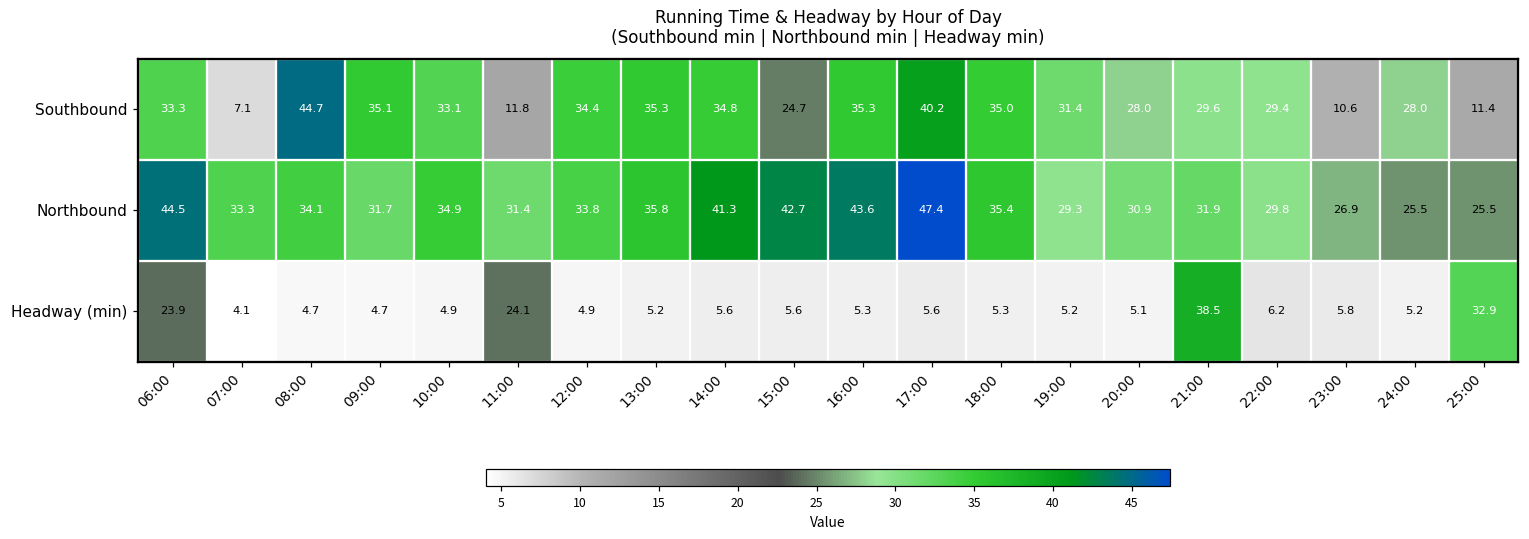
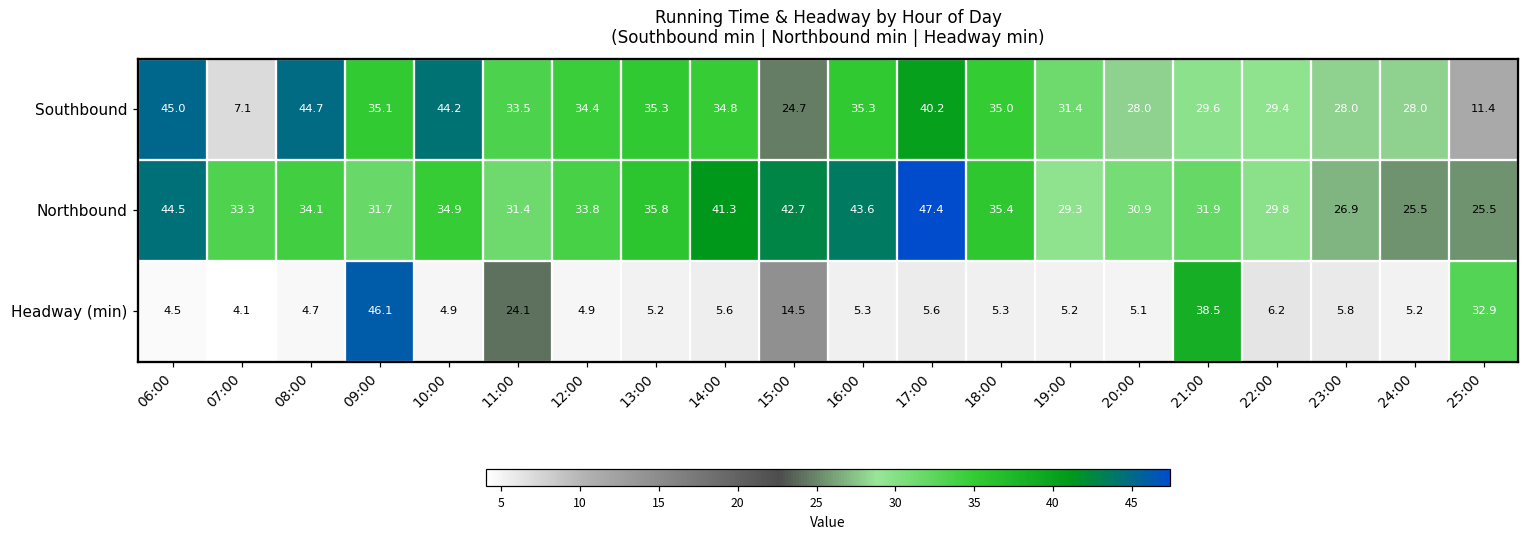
Southbound, 06:00: 33.3 -> 45.0
Southbound, 10:00: 33.1 -> 44.2
Southbound, 11:00: 11.8 -> 33.5
Southbound, 23:00: 10.6 -> 28.0
Headway (min), 06:00: 23.9 -> 4.5
Headway (min), 09:00: 4.7 -> 46.1
Headway (min), 15:00: 5.6 -> 14.5
